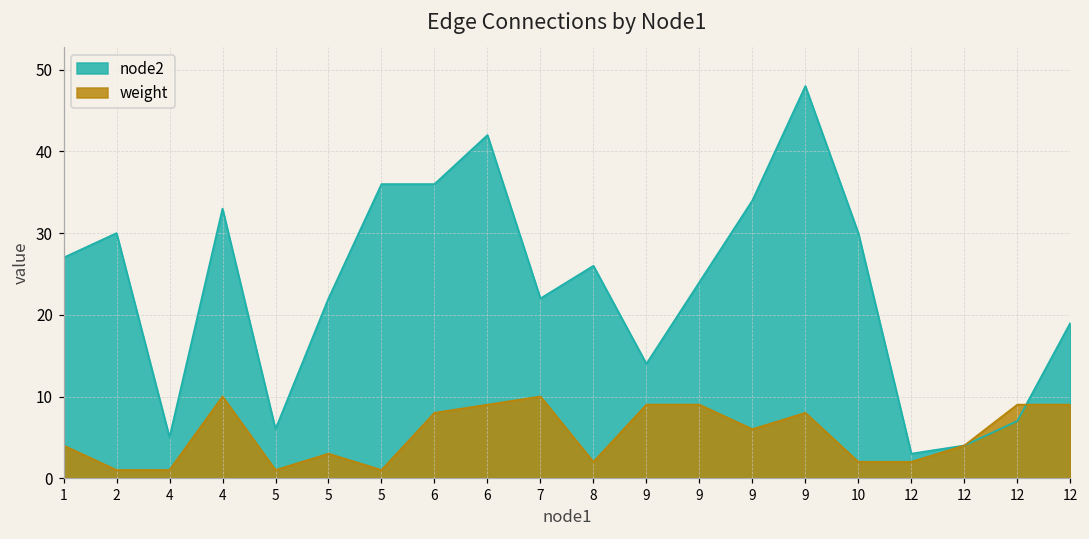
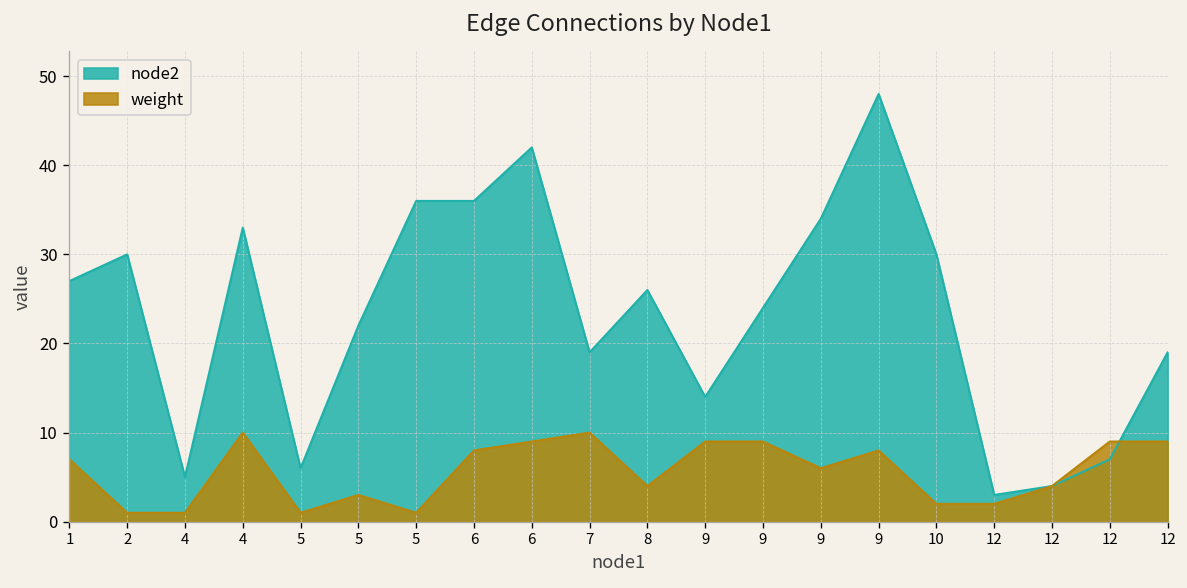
weight, 1: 4 -> 7
node2, 7: 22 -> 19
weight, 8: 2 -> 4
